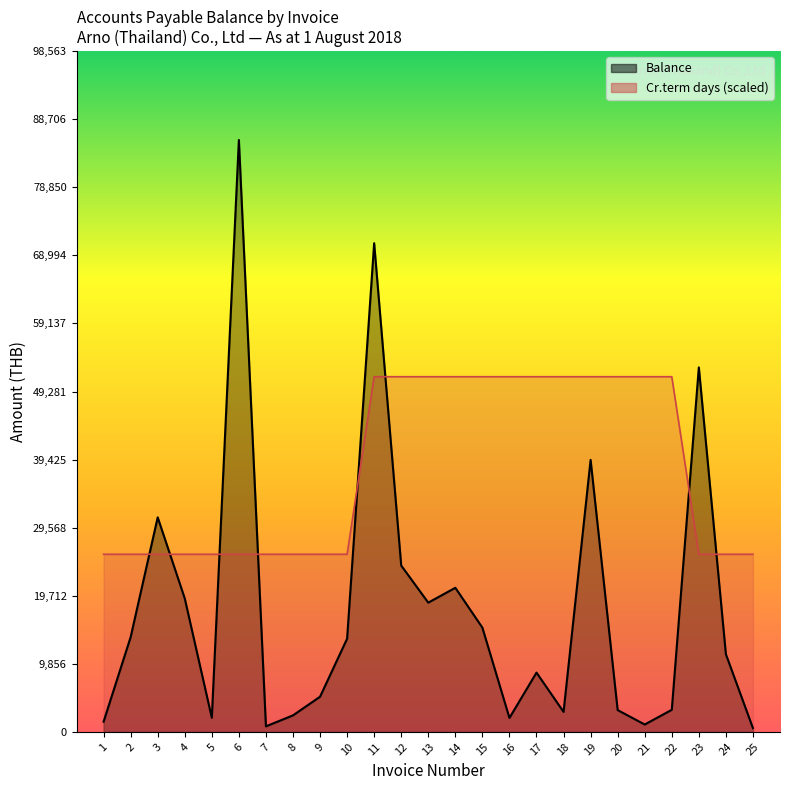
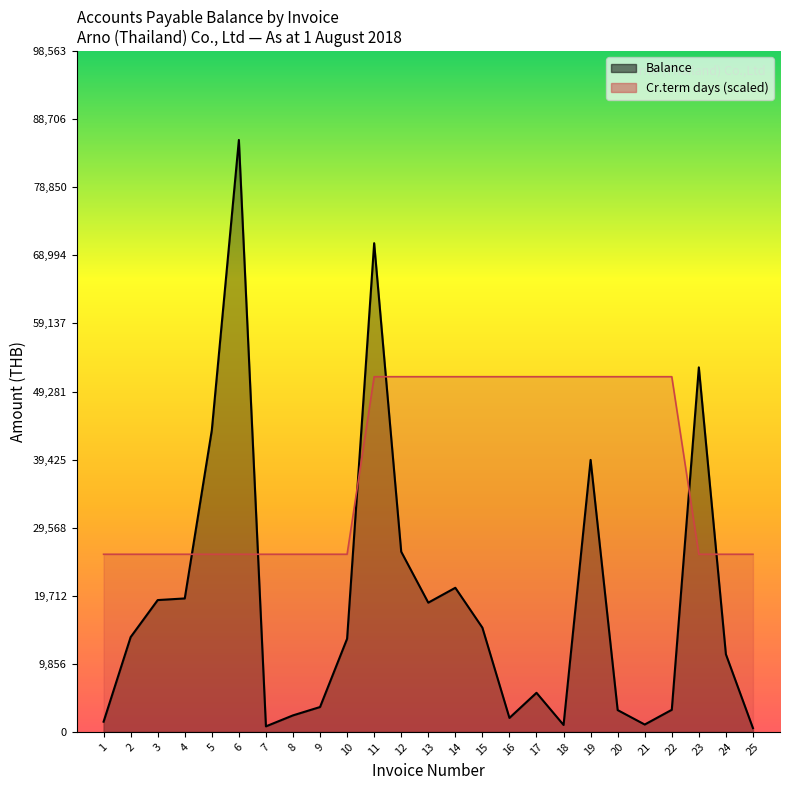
Balance, 3: 31,000 -> 19,000
Balance, 5: 2,000 -> 44,000
Balance, 9: 5,000 -> 4,000
Balance, 12: 24,000 -> 26,000
Balance, 17: 9,000 -> 6,000
Balance, 18: 3,000 -> 1,000
